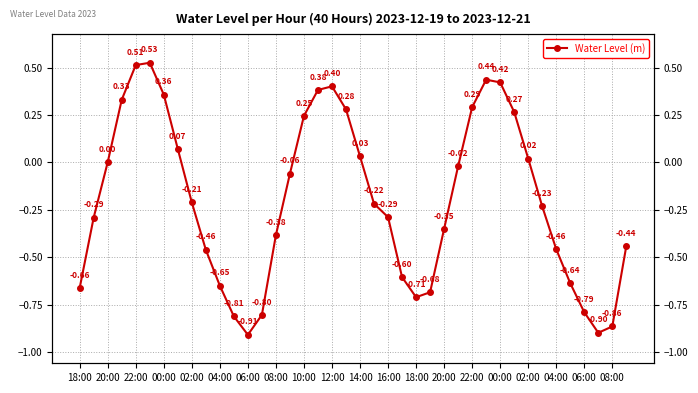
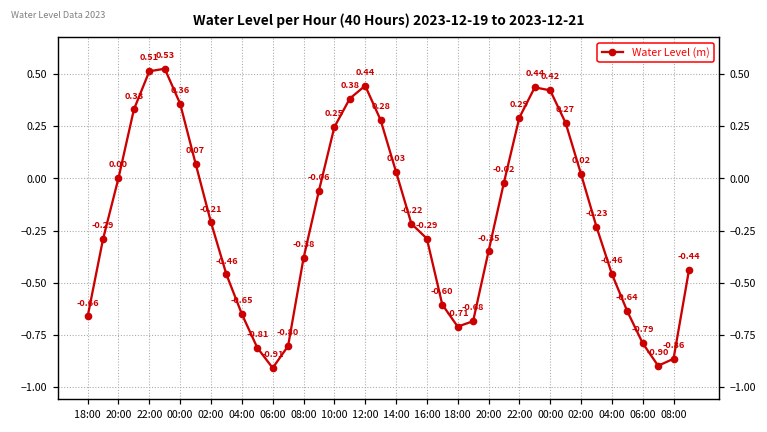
12:00: 0.40 -> 0.44
